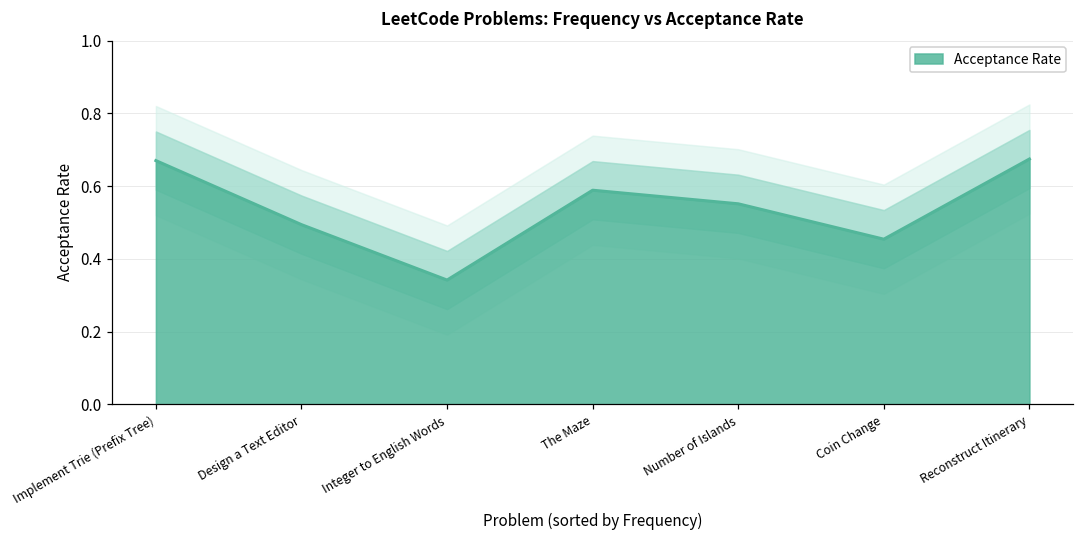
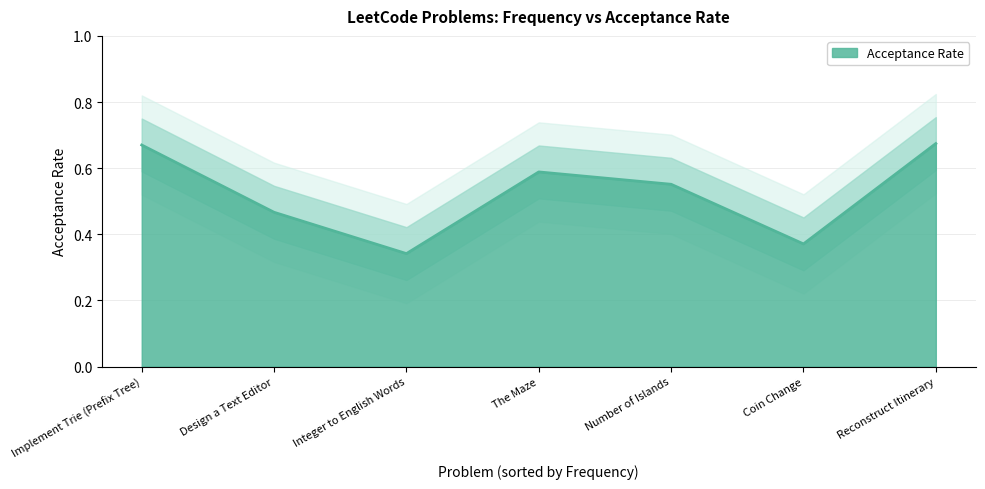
Acceptance Rate, Design a Text Editor: 0.49 -> 0.47
Acceptance Rate, Coin Change: 0.45 -> 0.37
